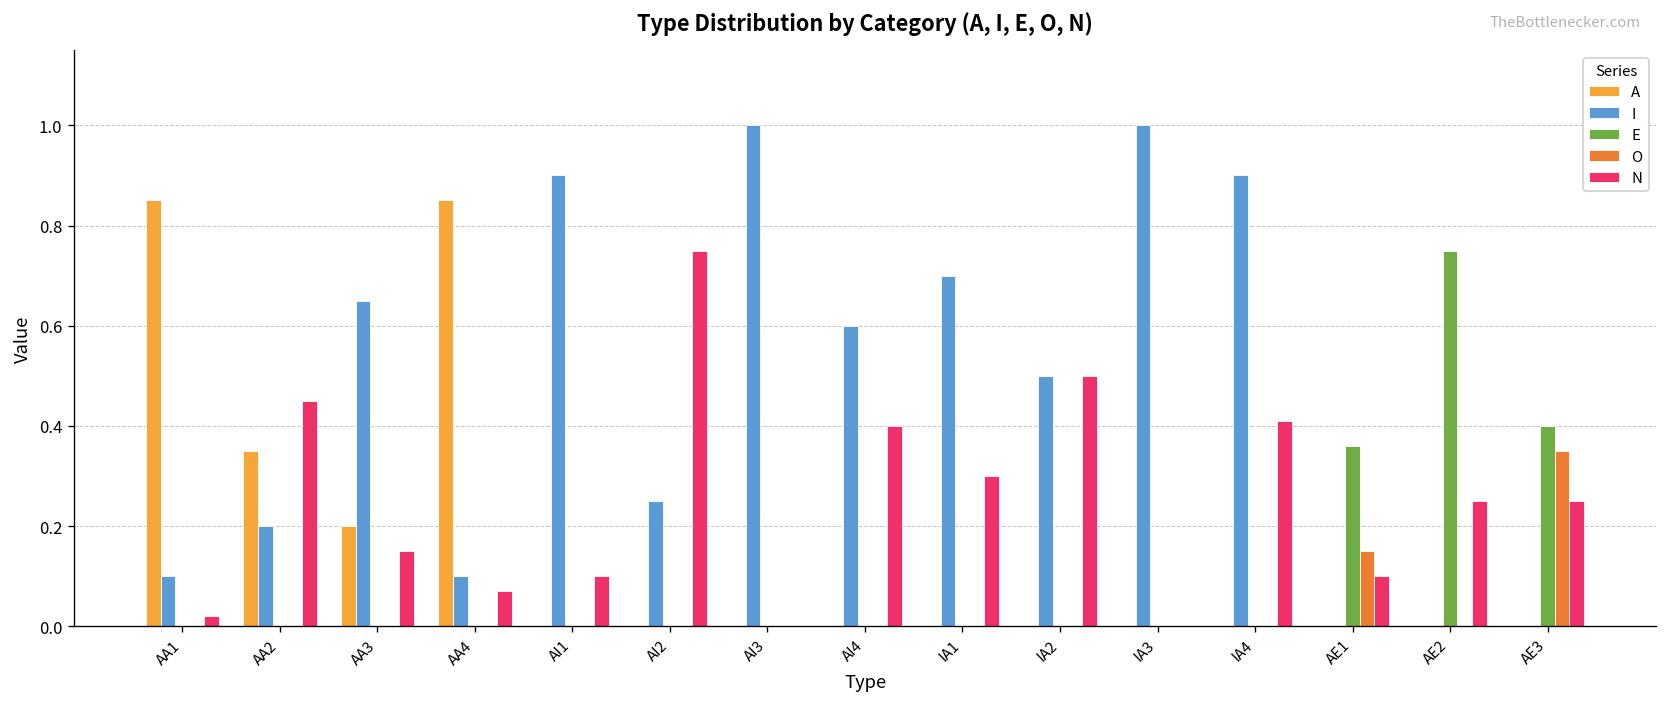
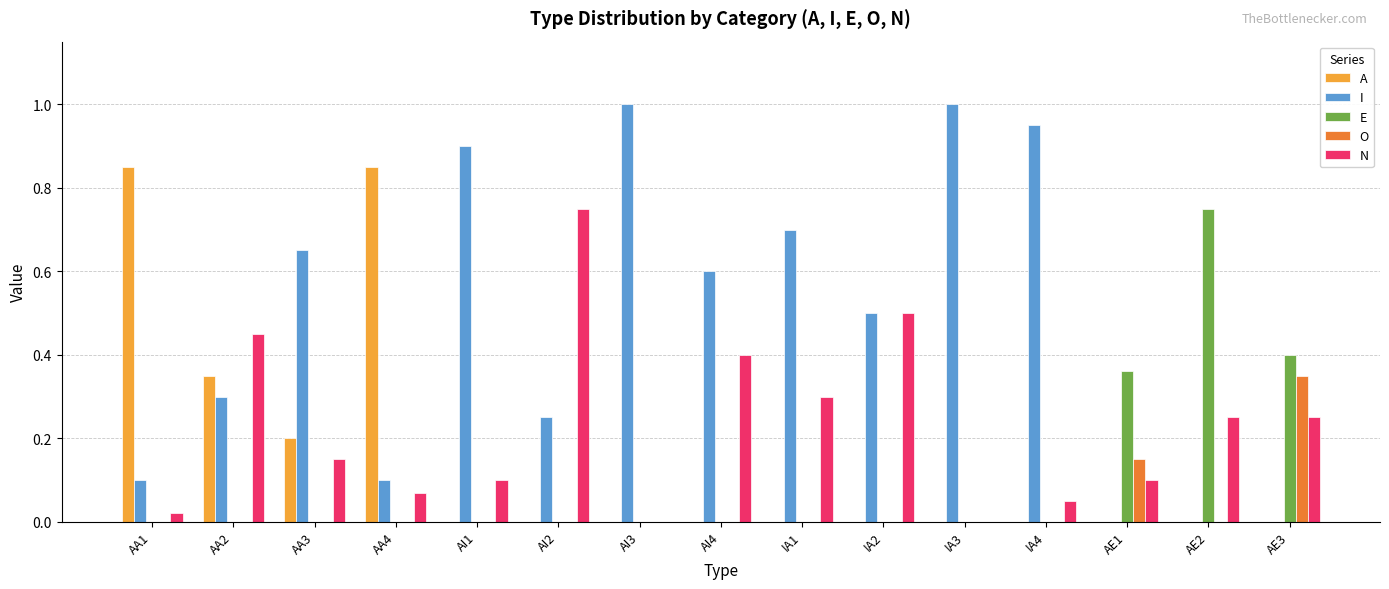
I, AA2: 0.2 -> 0.3
I, IA4: 0.90 -> 0.95
N, IA4: 0.41 -> 0.05
